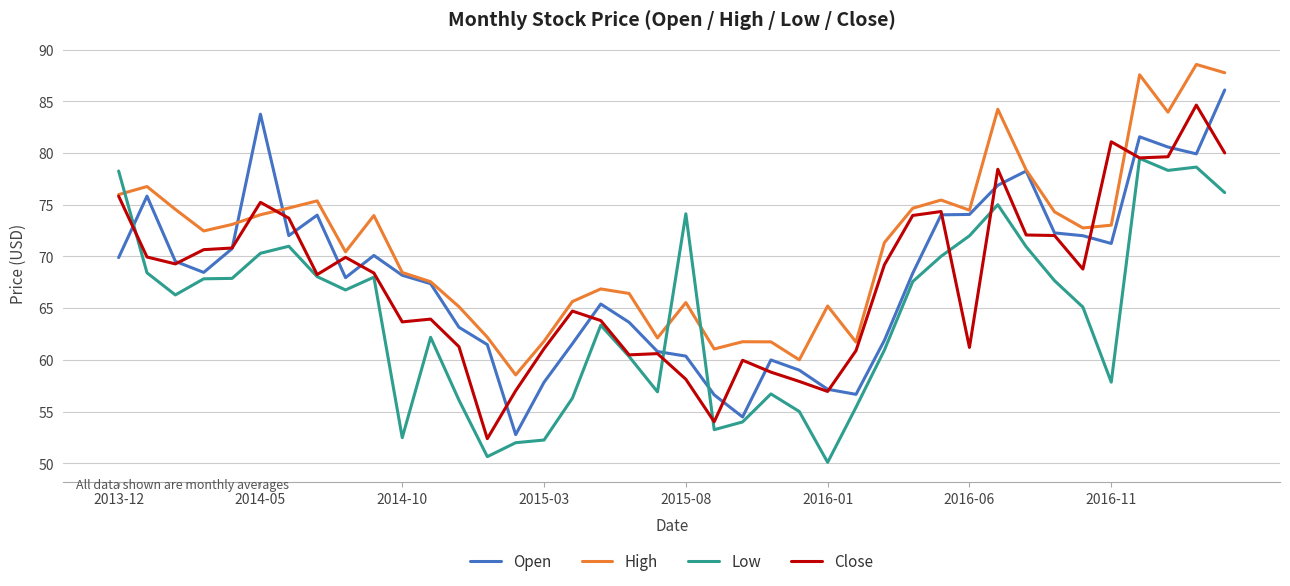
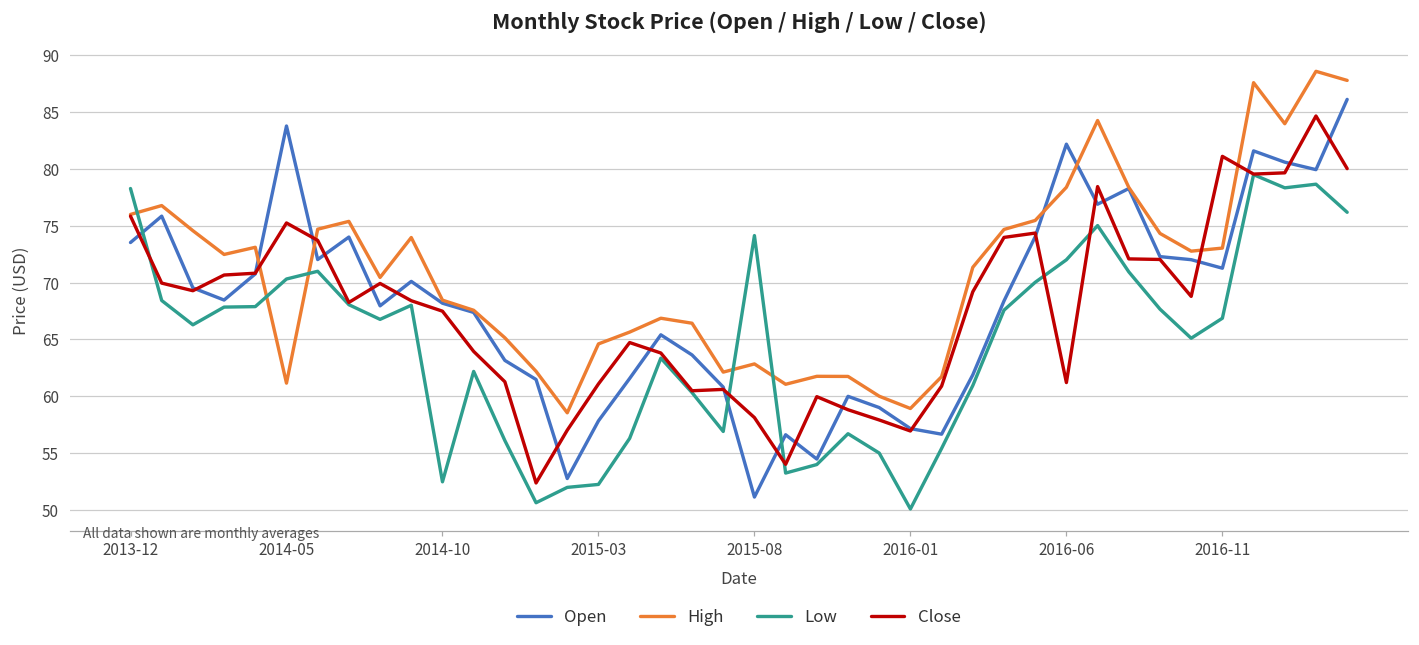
Open, 2013-12: 69.9 -> 73.5
High, 2014-05: 74.0 -> 61.2
Close, 2014-10: 63.7 -> 67.5
High, 2015-03: 61.8 -> 64.6
Open, 2015-08: 60.4 -> 51.1
High, 2015-08: 65.5 -> 62.8
High, 2016-01: 65.2 -> 58.9
Open, 2016-06: 74.1 -> 82.2
High, 2016-06: 74.5 -> 78.4
Low, 2016-11: 57.8 -> 66.9
